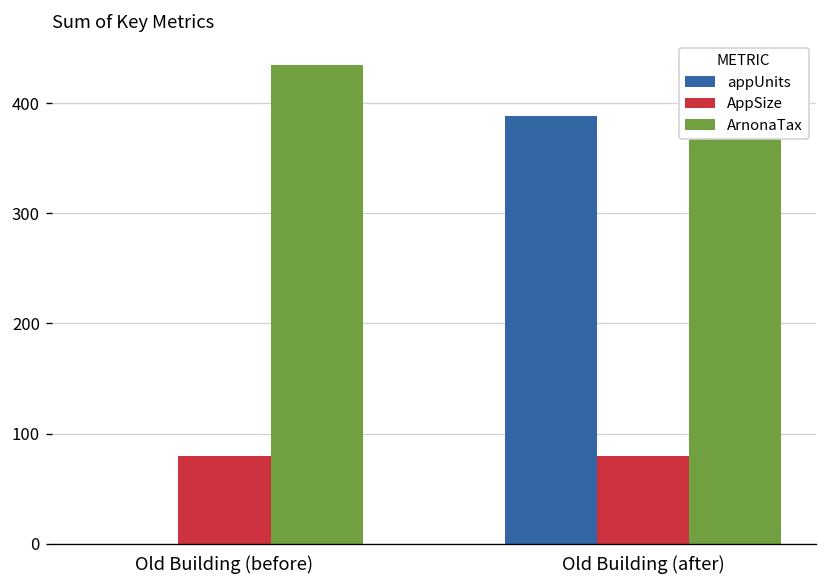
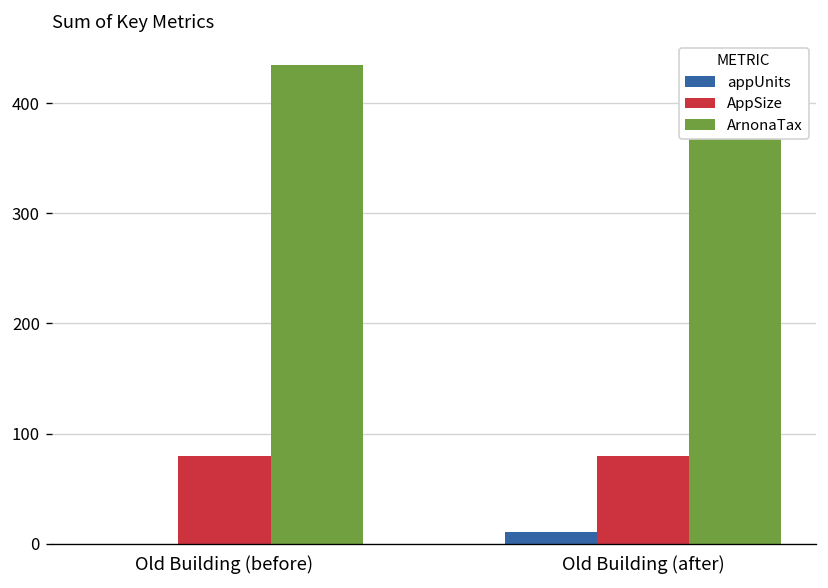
appUnits, Old Building (after): 390 -> 10
